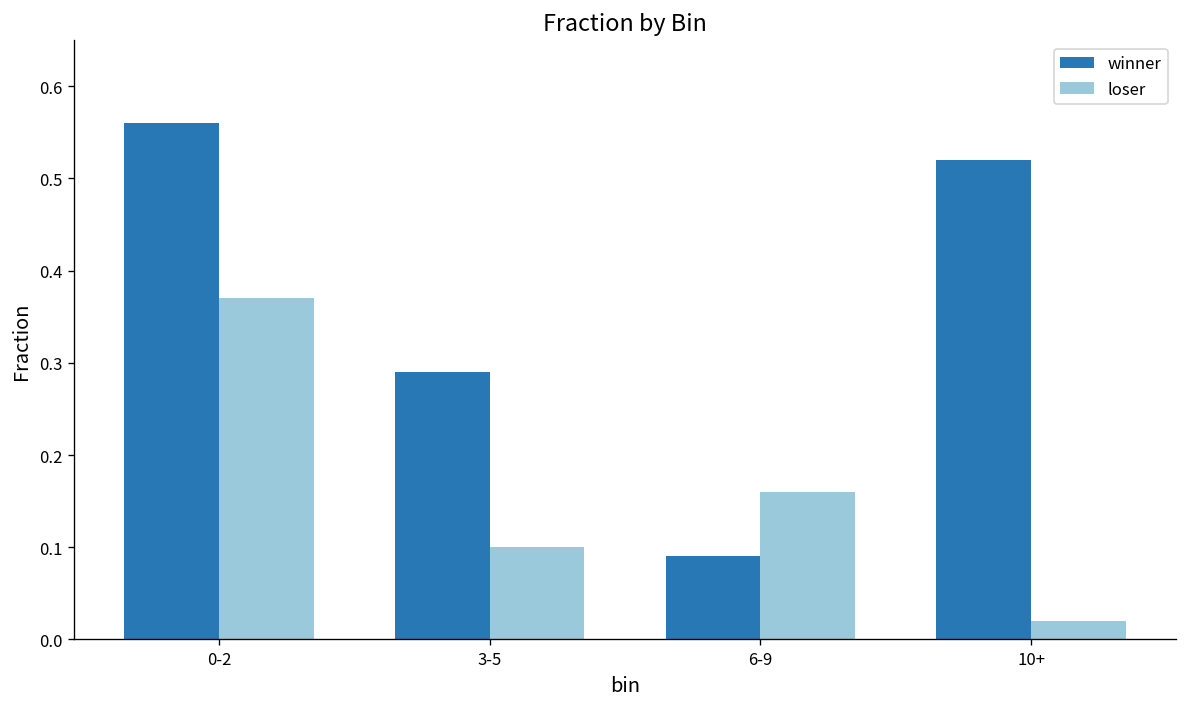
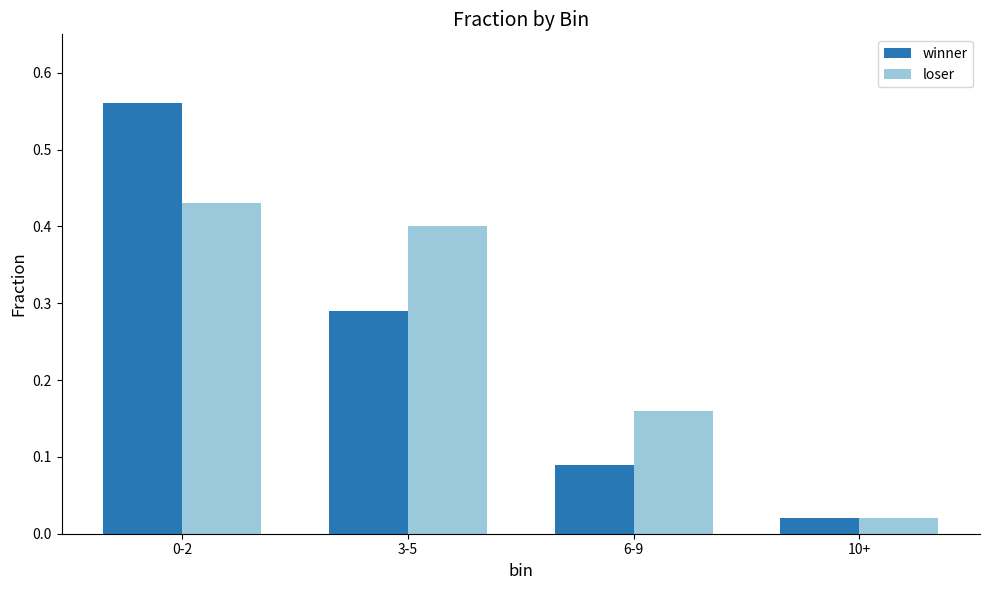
loser, 0-2: 0.37 -> 0.43
loser, 3-5: 0.1 -> 0.4
winner, 10+: 0.52 -> 0.02
